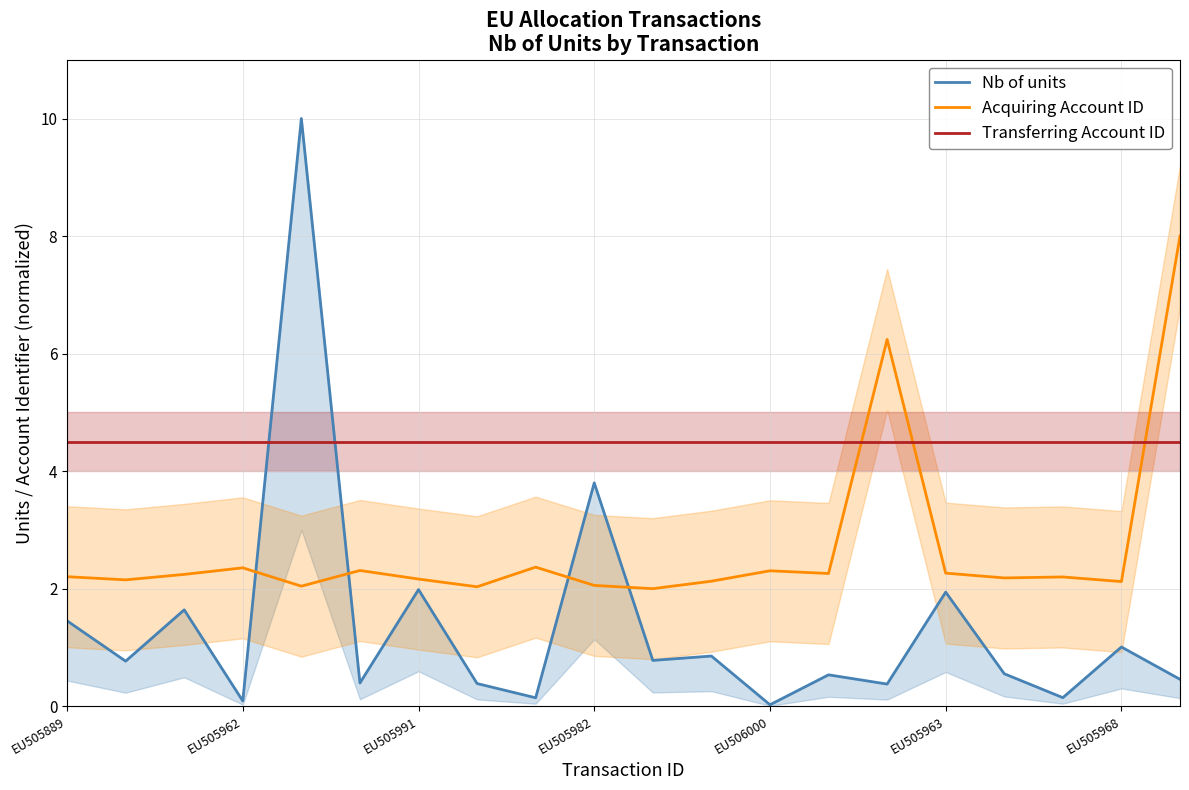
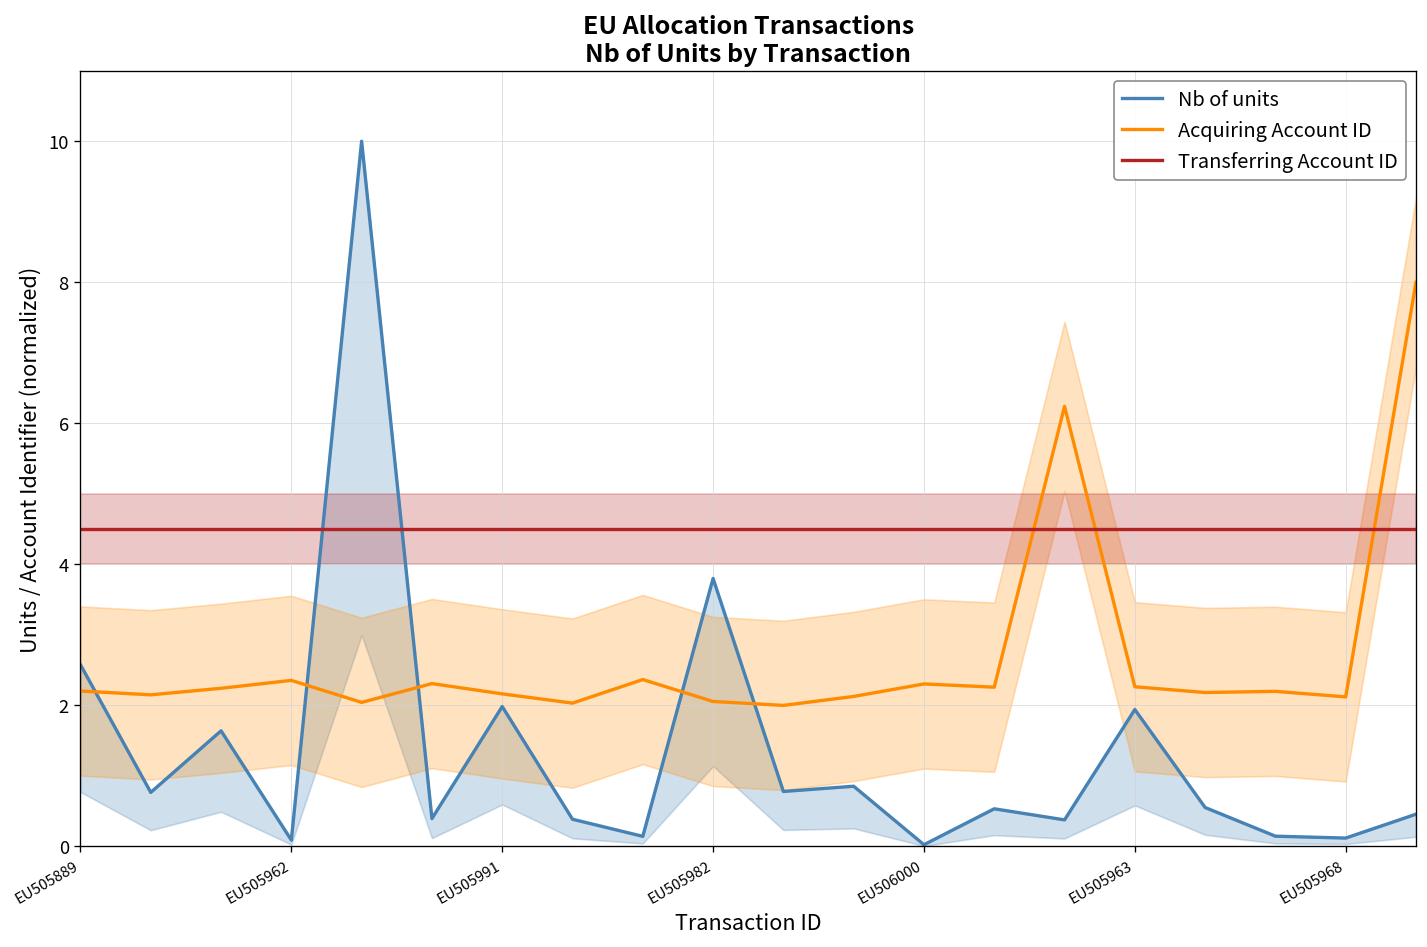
Nb of units, EU505889: 1.5 -> 2.6
Nb of units, EU505968: 1.0 -> 0.1
